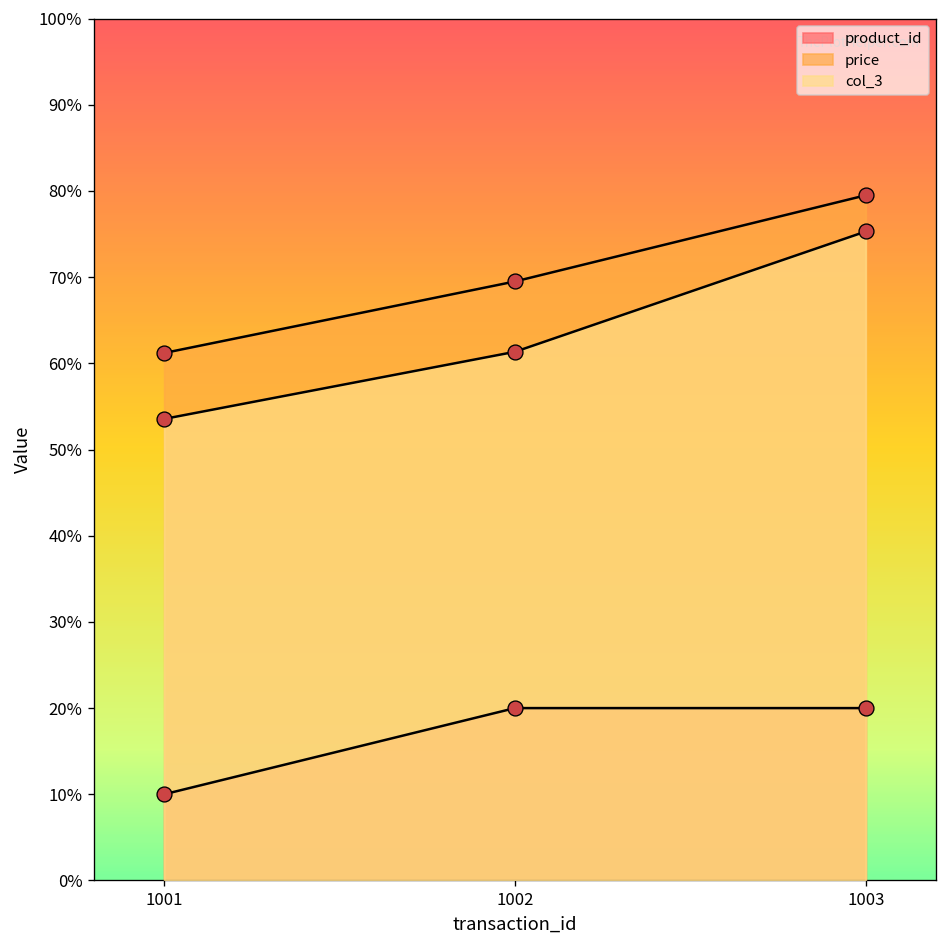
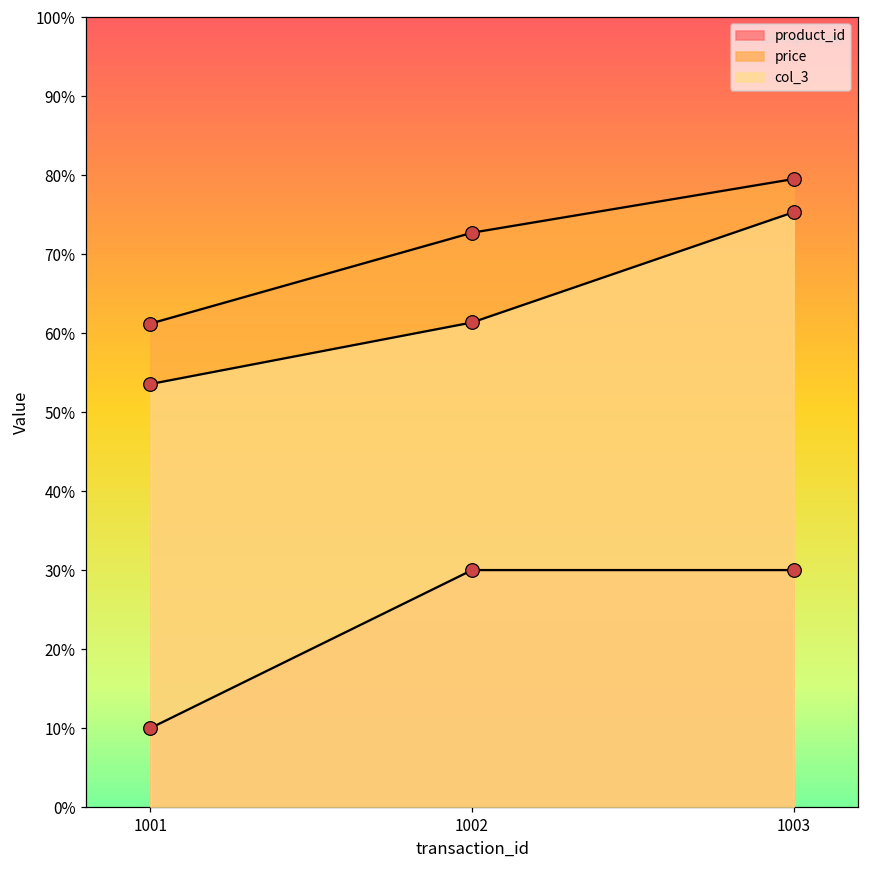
product_id, 1002: 20% -> 30%
price, 1002: 70% -> 73%
product_id, 1003: 20% -> 30%
